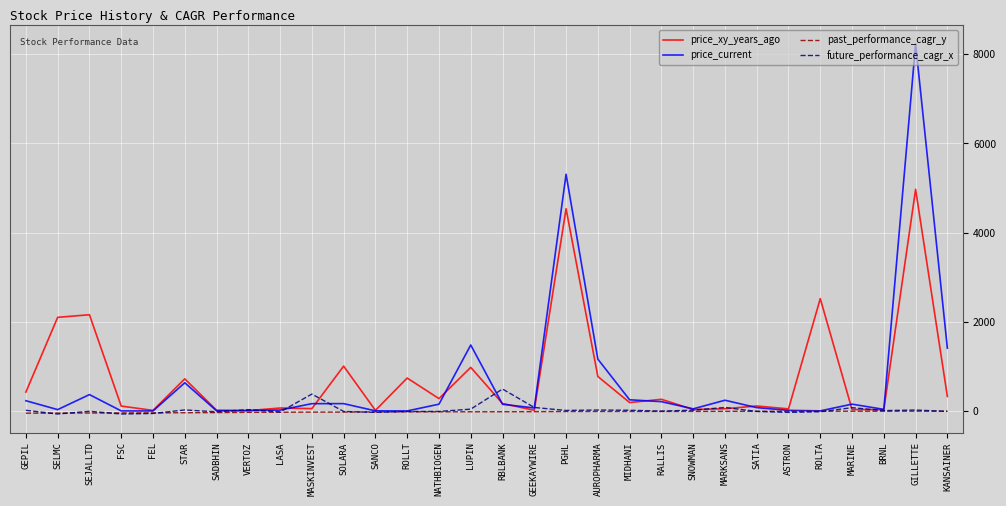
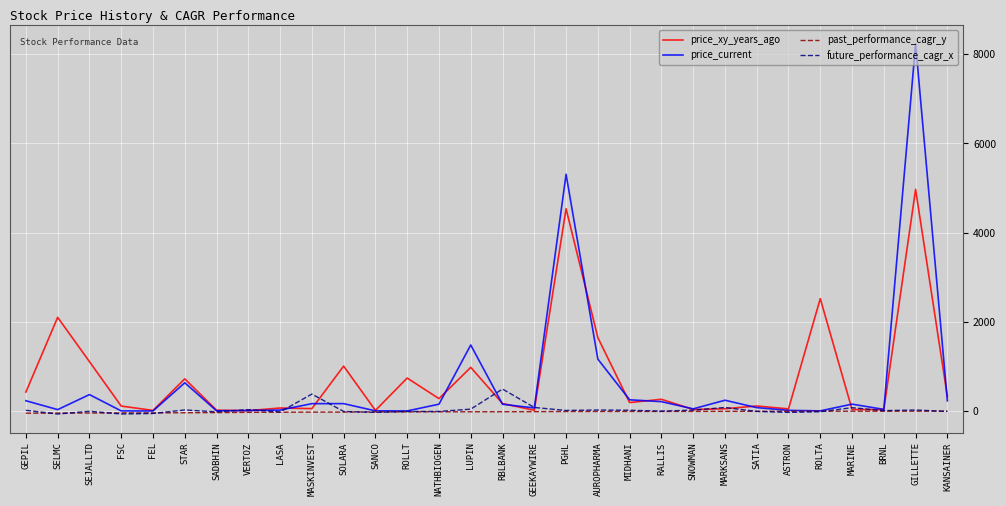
price_xy_years_ago, SEJALLTD: 2200 -> 1100
price_xy_years_ago, AUROPHARMA: 800 -> 1600
price_current, KANSAINER: 1400 -> 200
